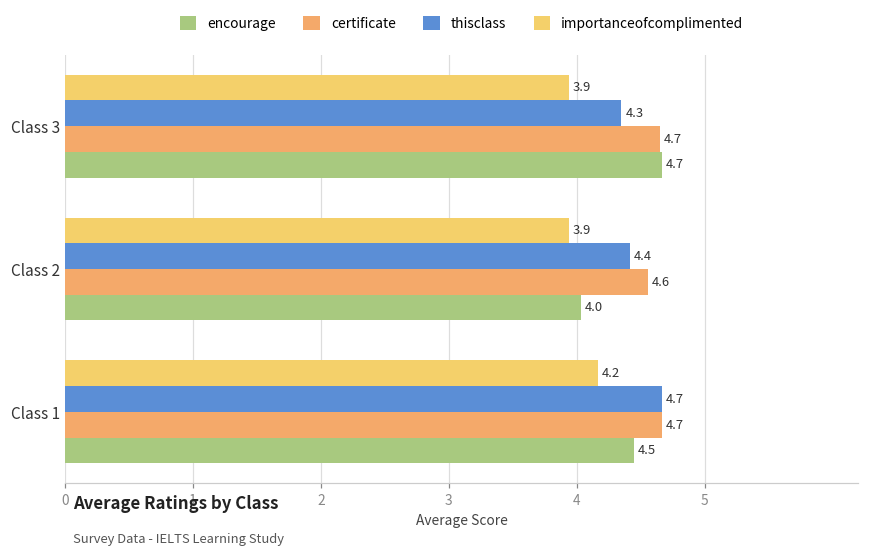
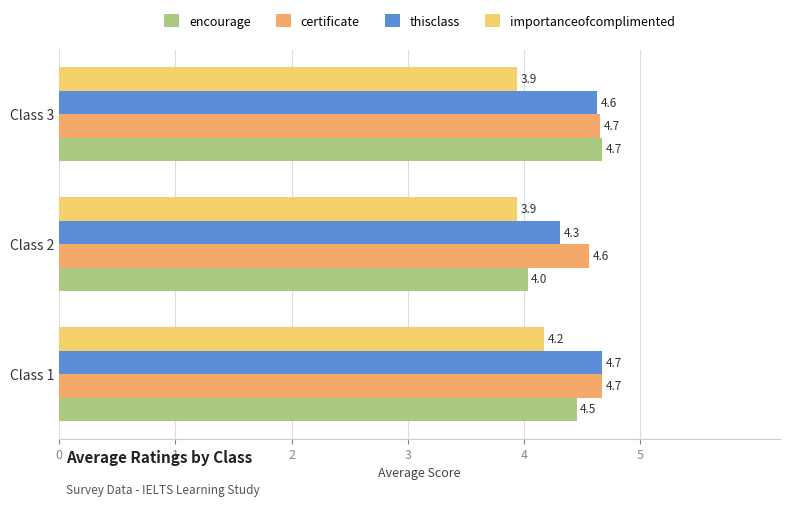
thisclass, Class 3: 4.3 -> 4.6
thisclass, Class 2: 4.4 -> 4.3
